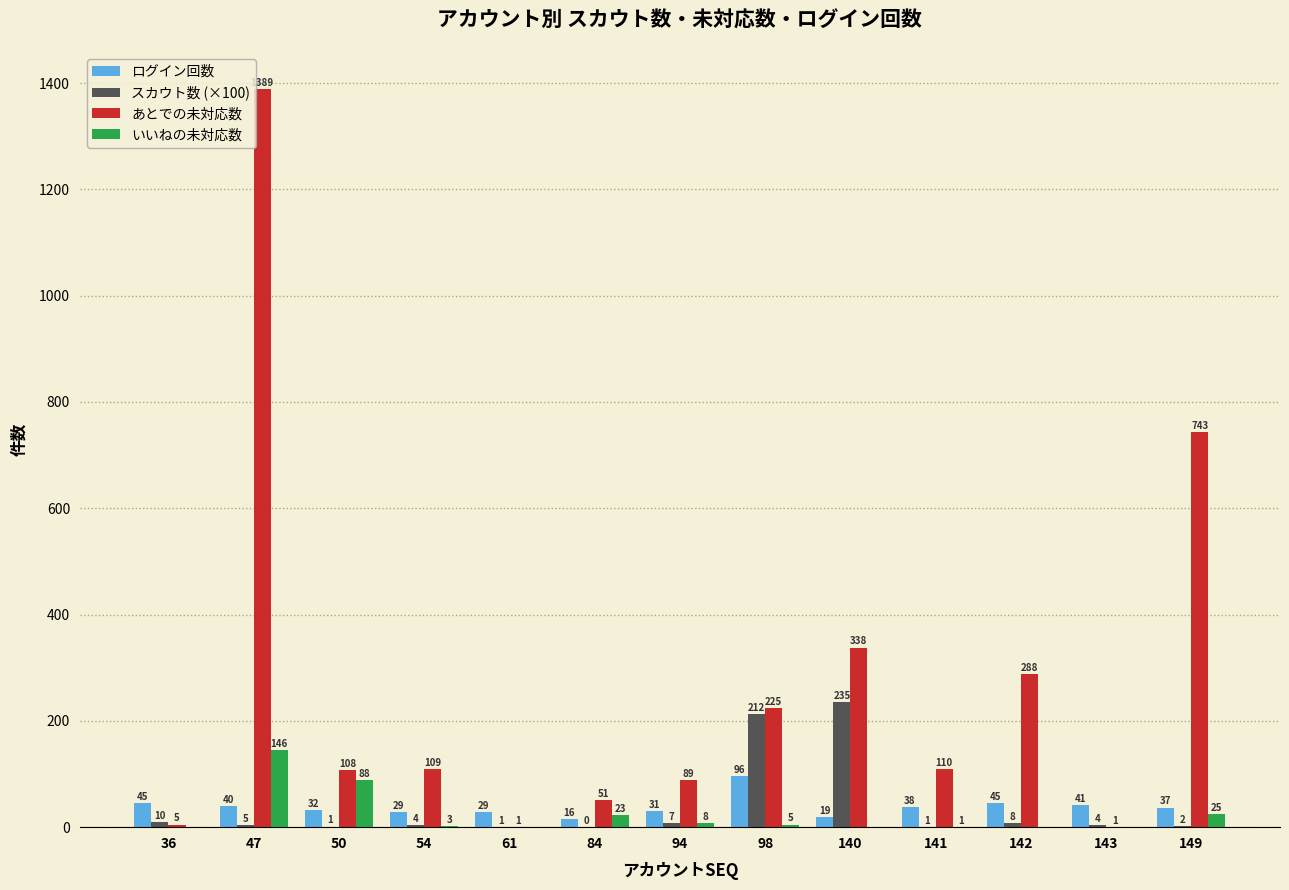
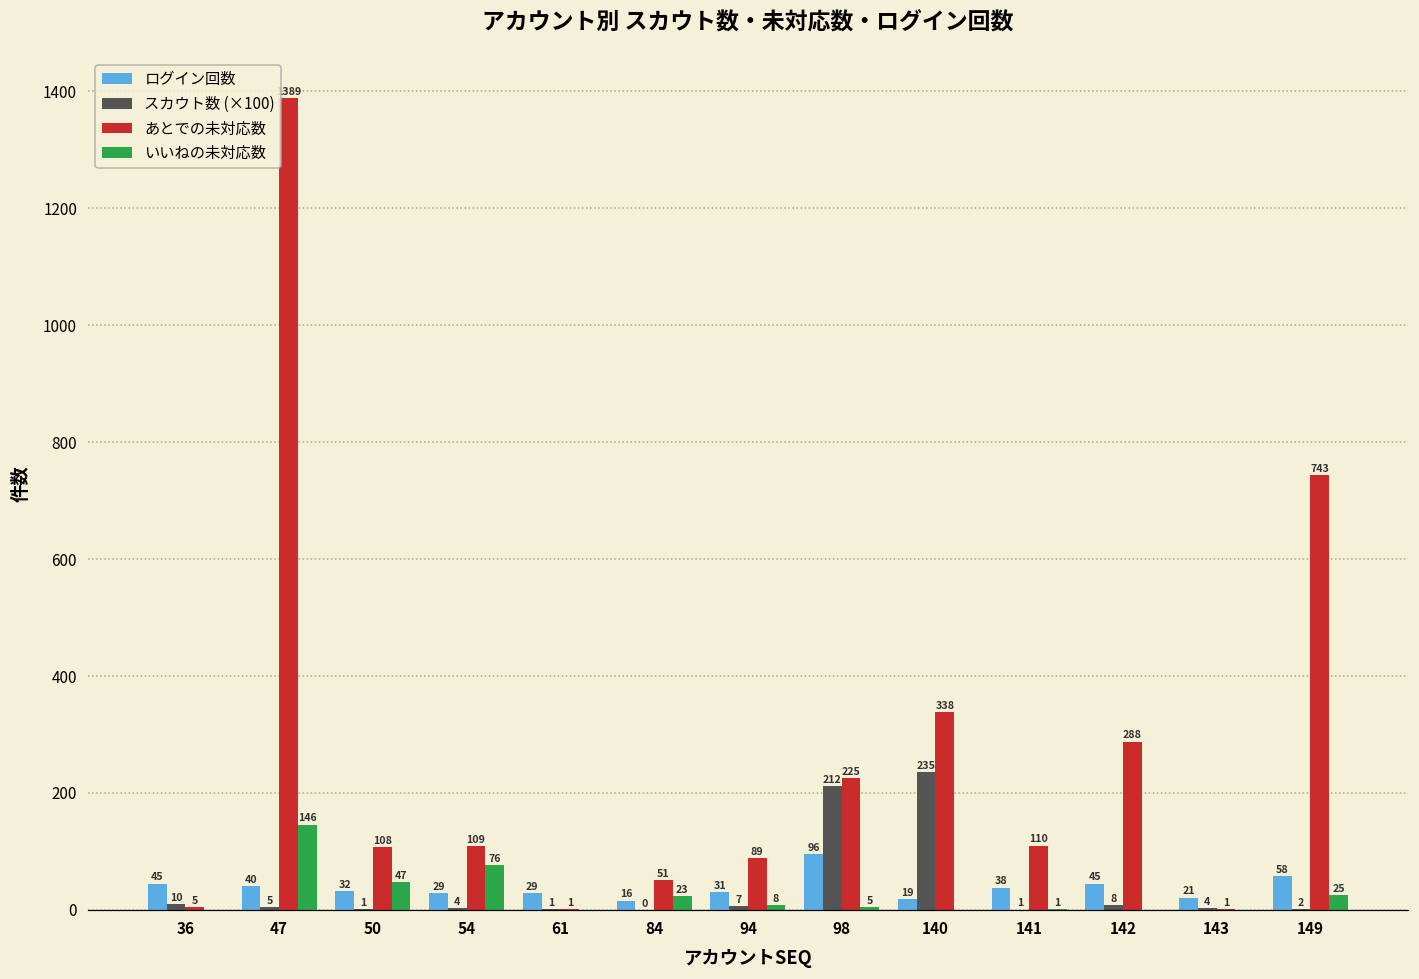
いいねの未対応数, 50: 88 -> 47
いいねの未対応数, 54: 3 -> 76
ログイン回数, 143: 41 -> 21
ログイン回数, 149: 37 -> 58
